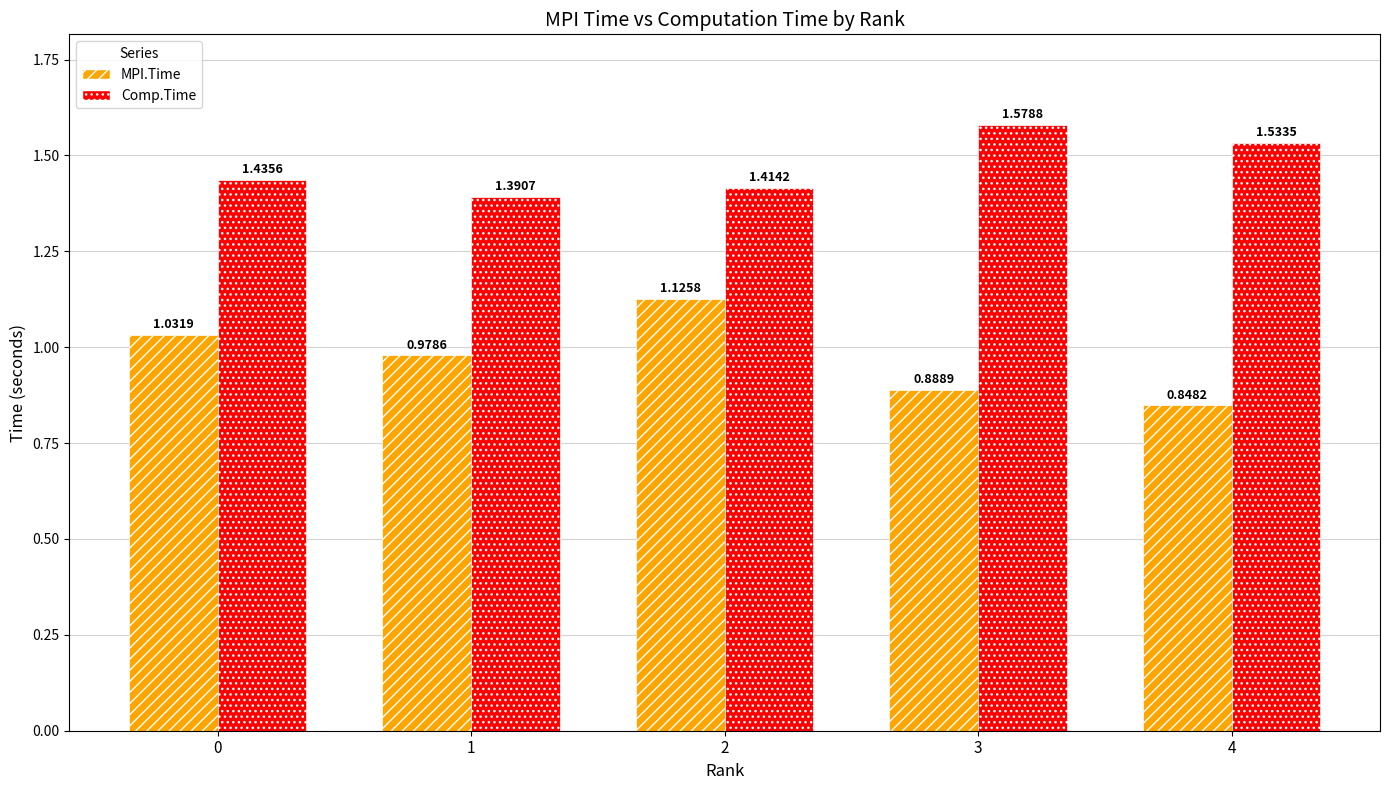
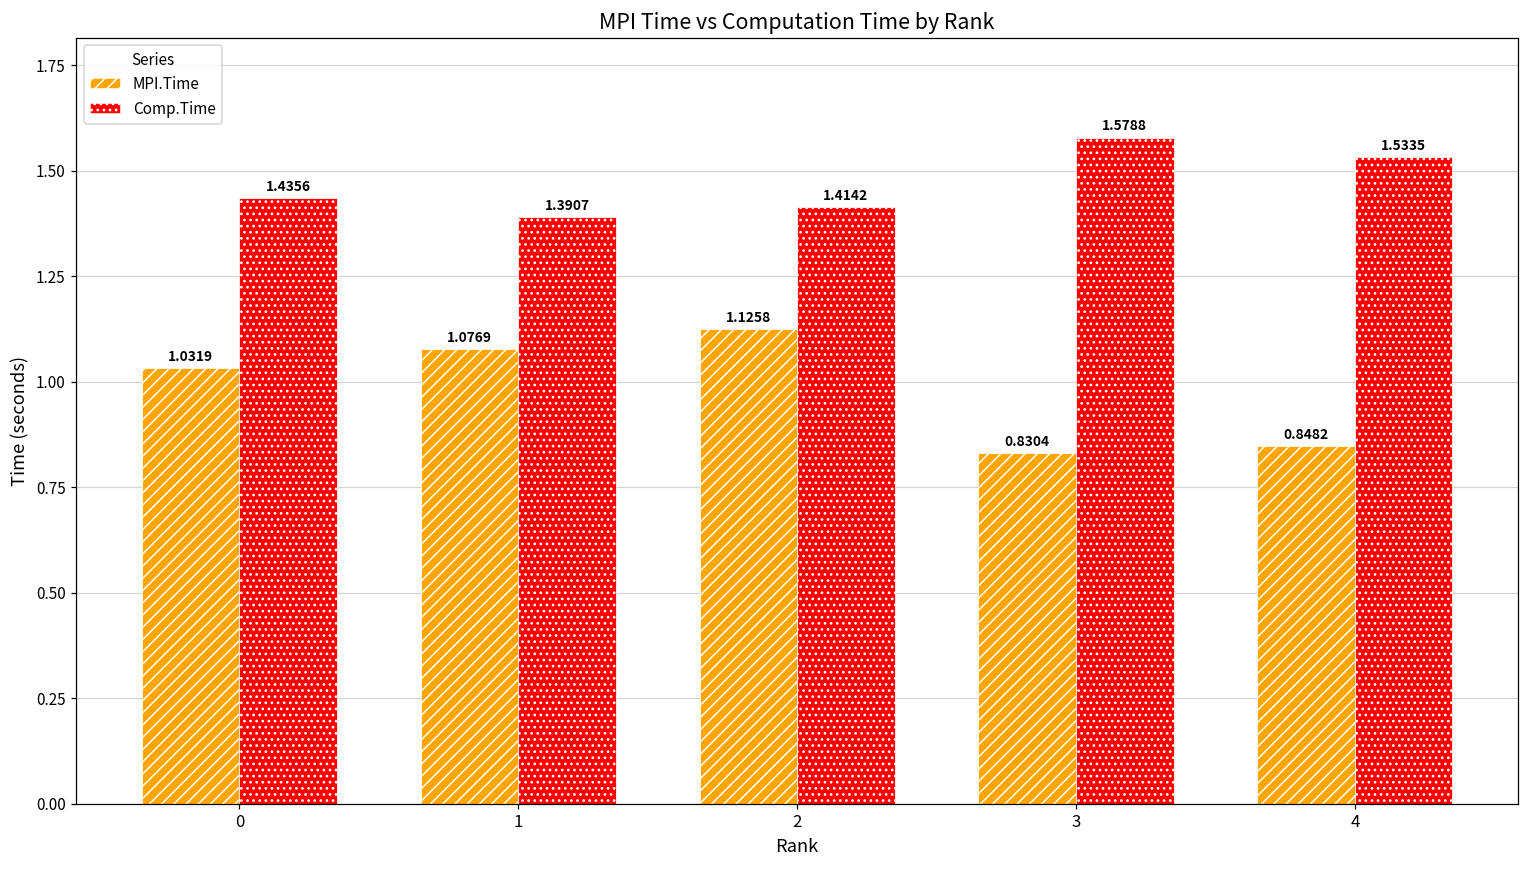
MPI.Time, 1: 0.9786 -> 1.0769
MPI.Time, 3: 0.8889 -> 0.8304
